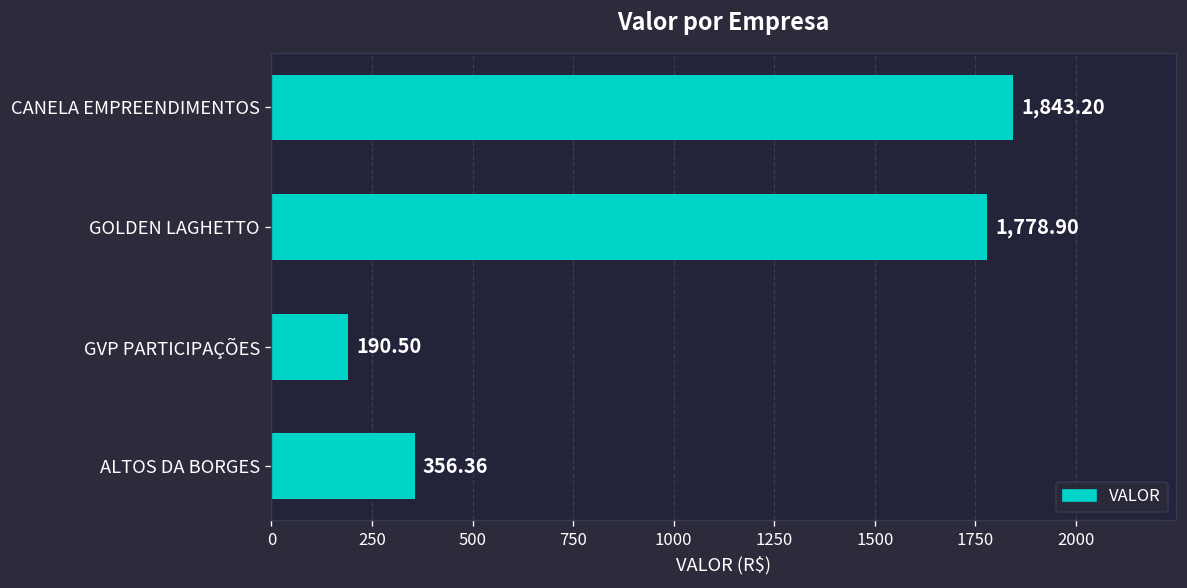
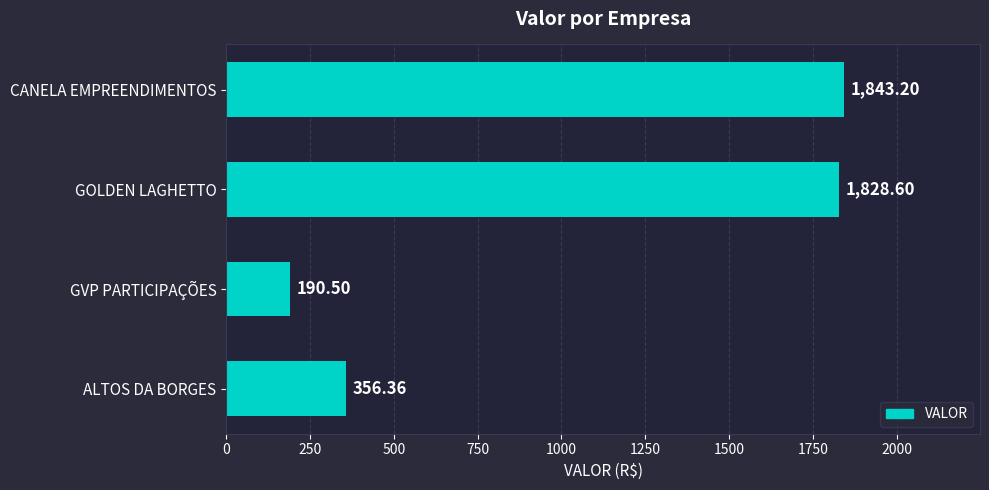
GOLDEN LAGHETTO: 1,778.90 -> 1,828.60
